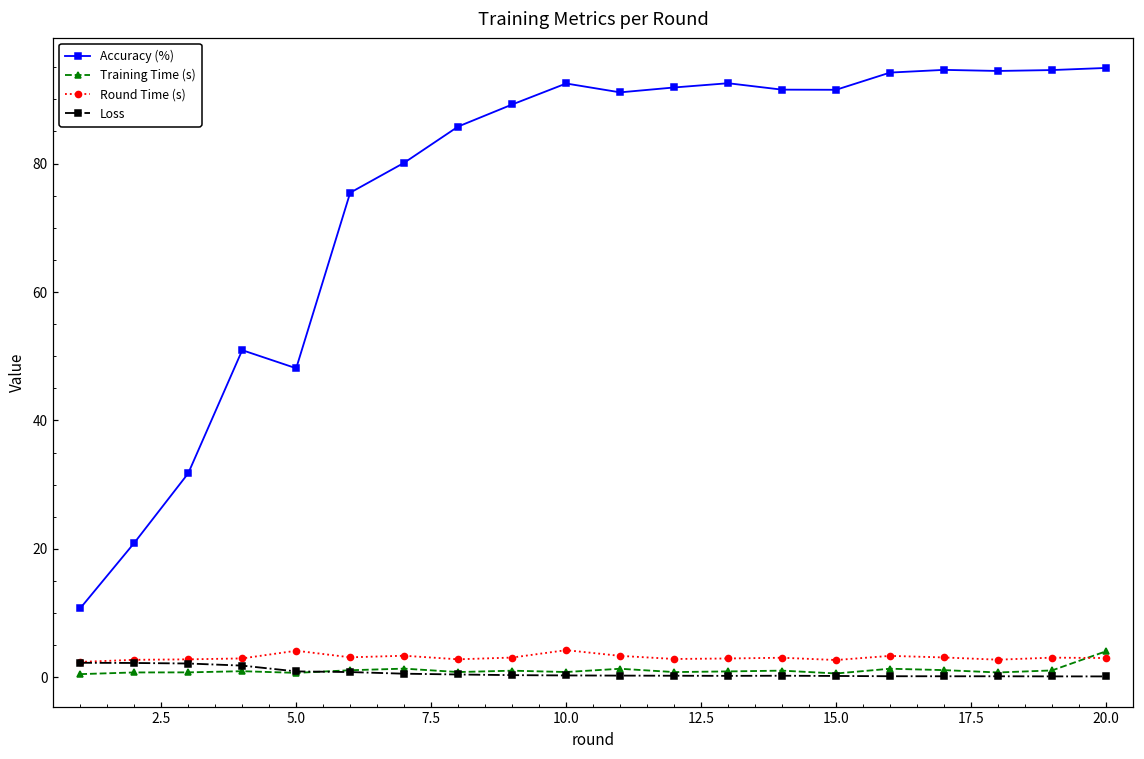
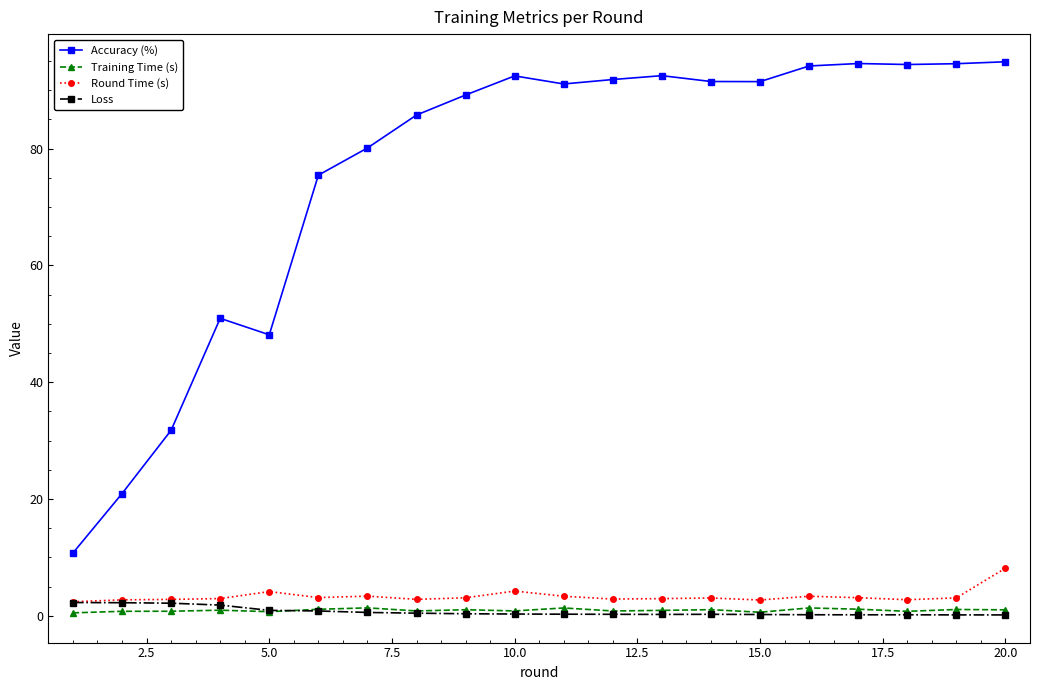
Training Time (s), 20.0: 4 -> 1
Round Time (s), 20.0: 3 -> 8
